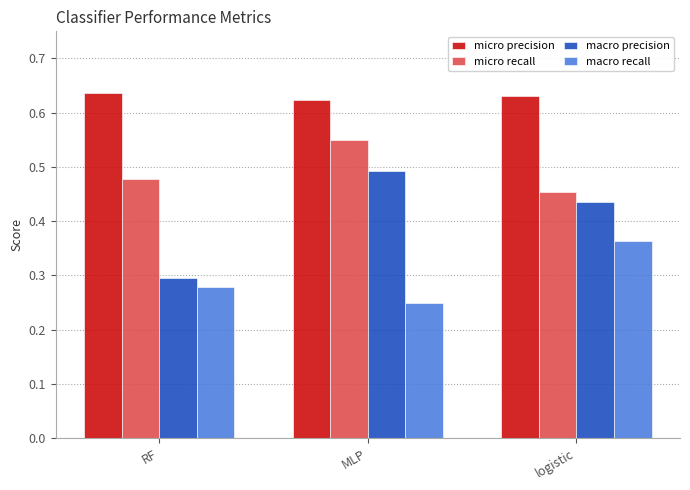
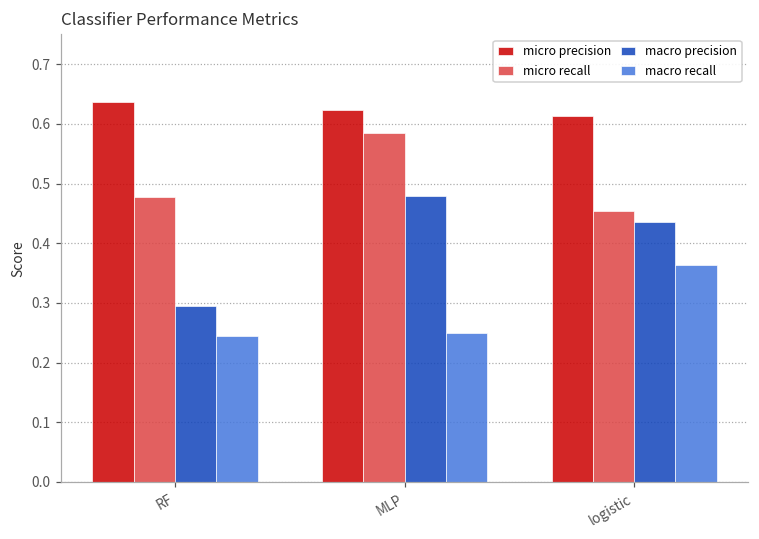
macro recall, RF: 0.28 -> 0.24
micro recall, MLP: 0.55 -> 0.58
macro precision, MLP: 0.49 -> 0.48
micro precision, logistic: 0.63 -> 0.61
